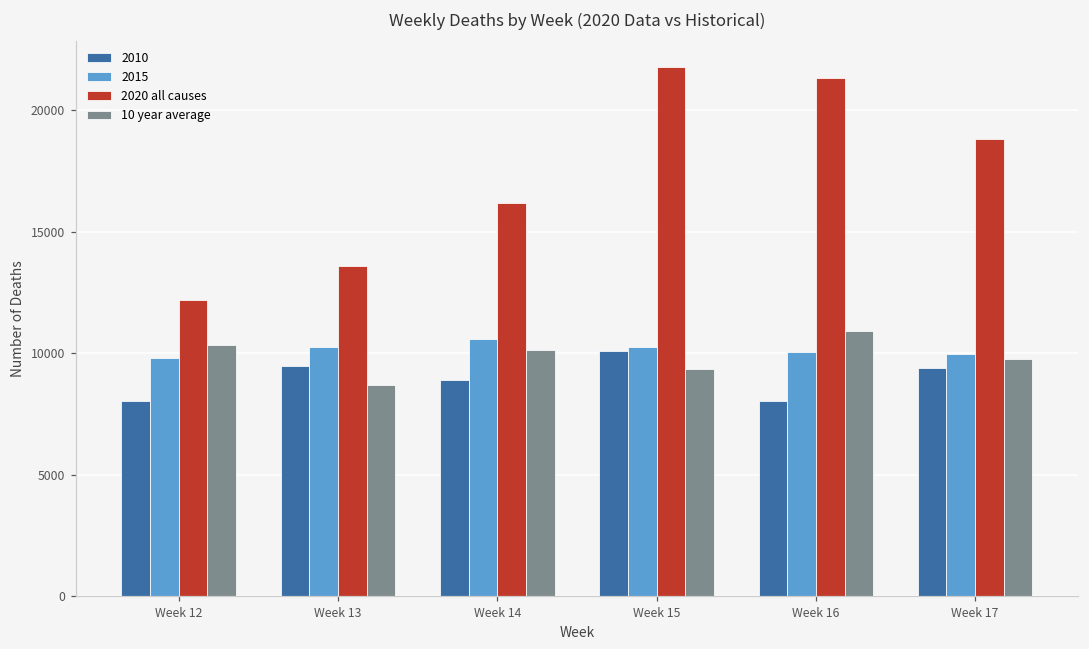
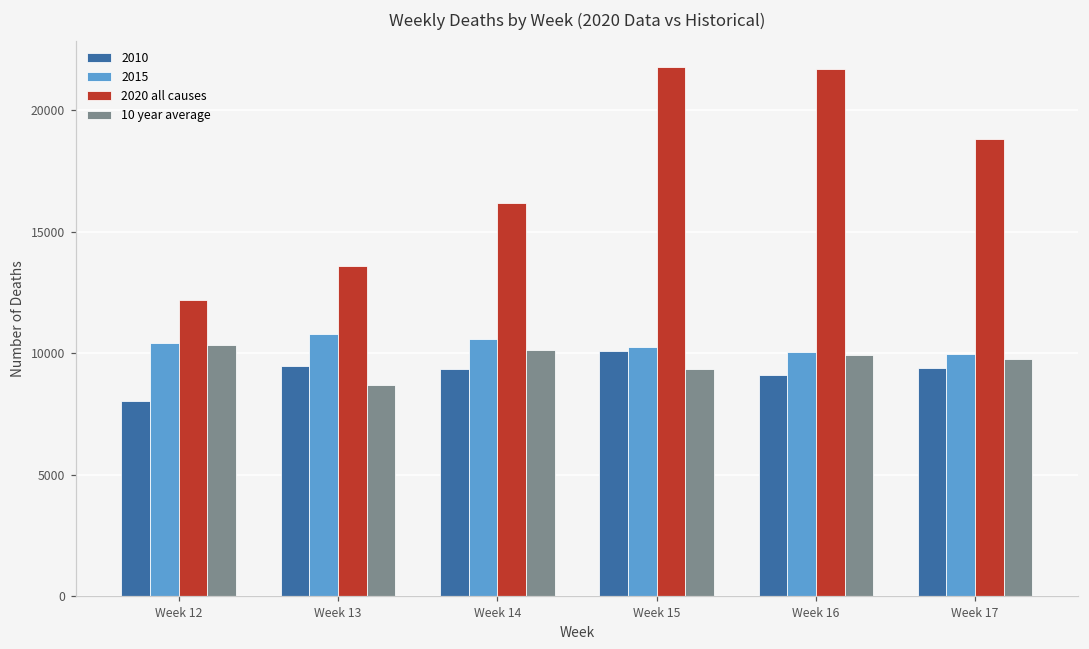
2015, Week 12: 9800 -> 10400
2015, Week 13: 10200 -> 10800
2010, Week 14: 8900 -> 9400
2010, Week 16: 8000 -> 9100
2020 all causes, Week 16: 21300 -> 21700
10 year average, Week 16: 10900 -> 9900
